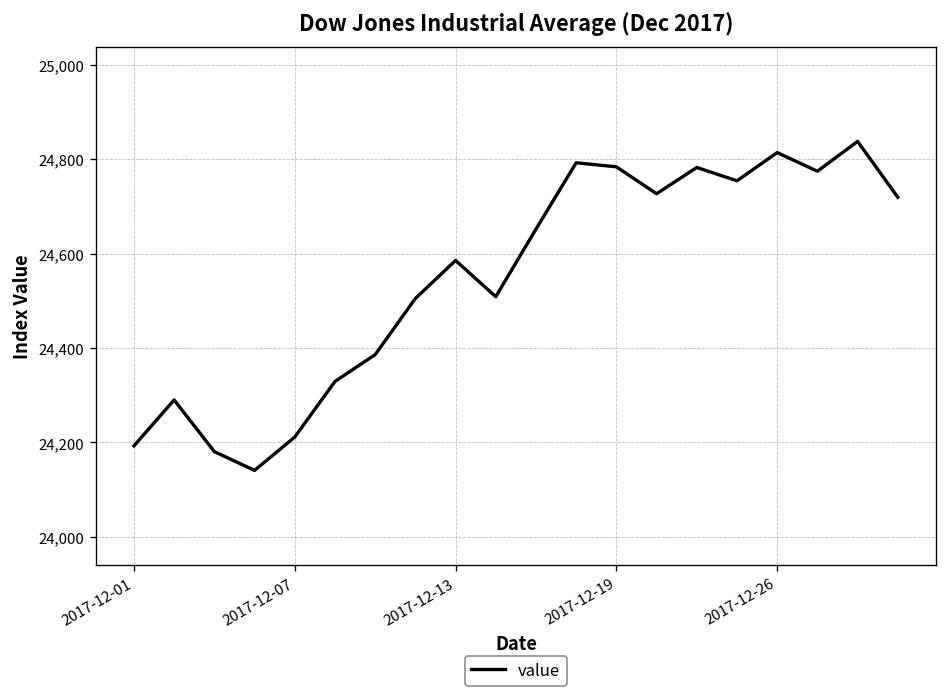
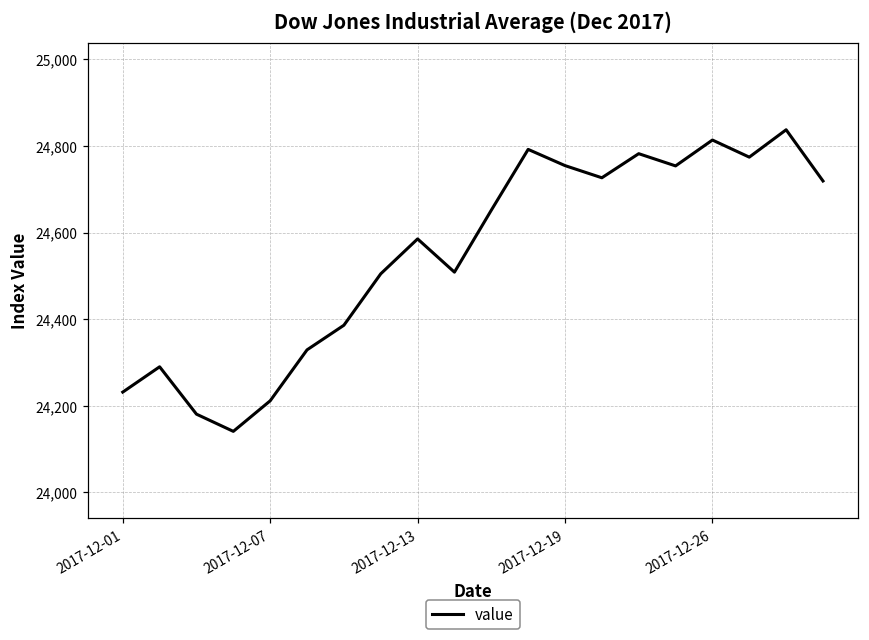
2017-12-01: 24,190 -> 24,230
2017-12-19: 24,780 -> 24,750
